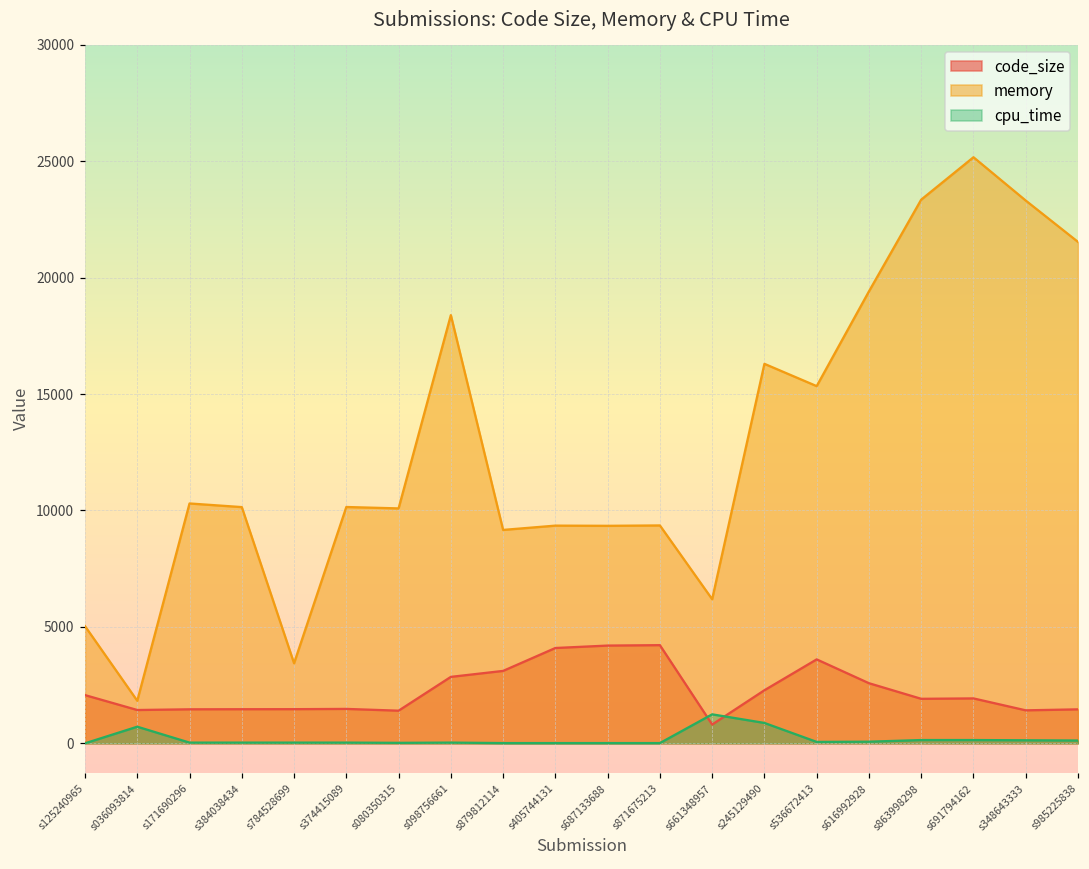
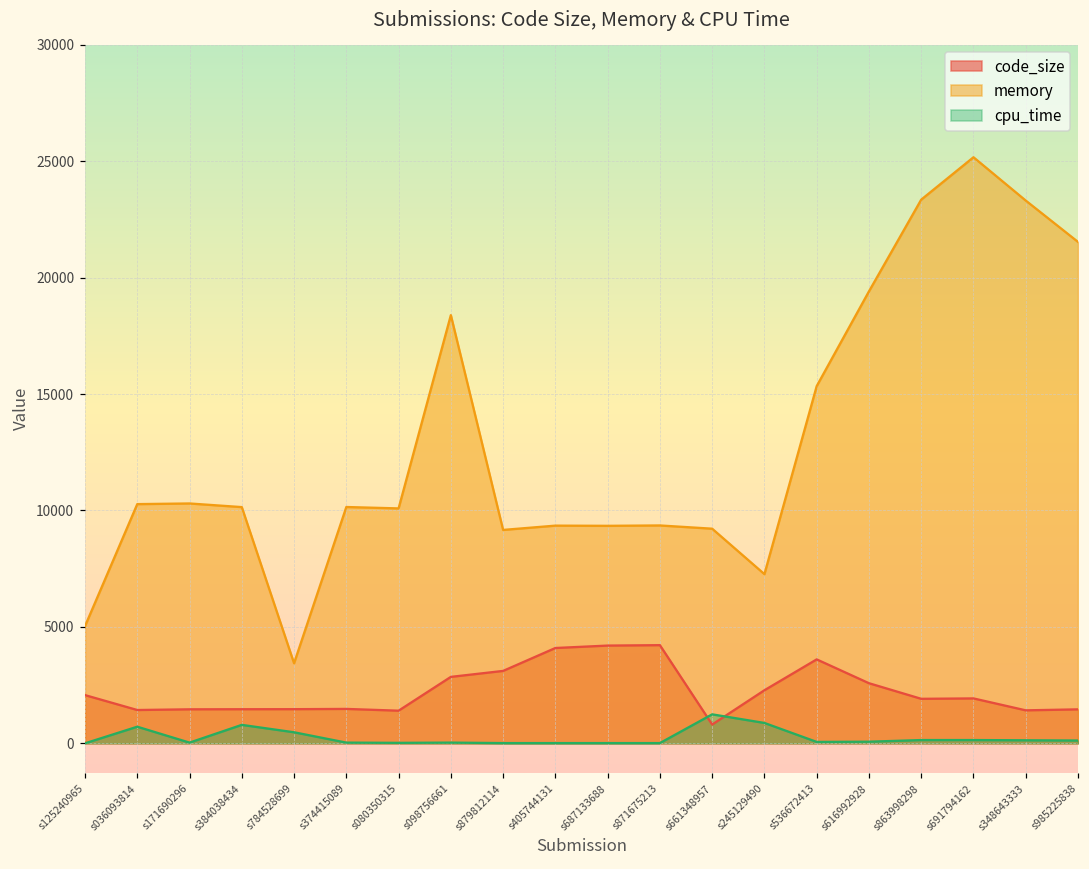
memory, s036093814: 1800 -> 10300
cpu_time, s384038434: 0 -> 800
cpu_time, s784528699: 0 -> 500
memory, s661348957: 6200 -> 9200
memory, s245129490: 16300 -> 7300
